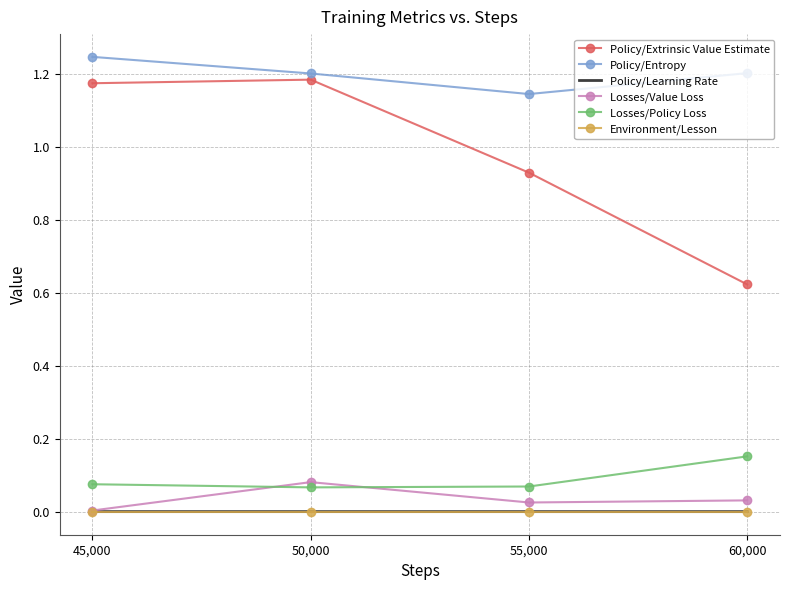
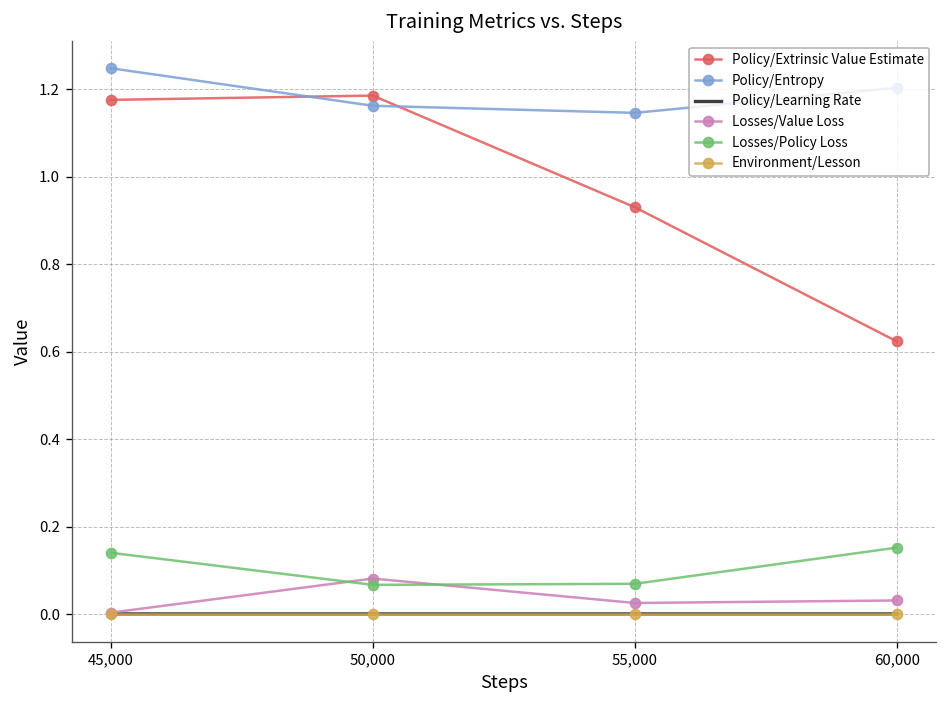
Losses/Policy Loss, 45,000: 0.08 -> 0.14
Policy/Entropy, 50,000: 1.20 -> 1.16
